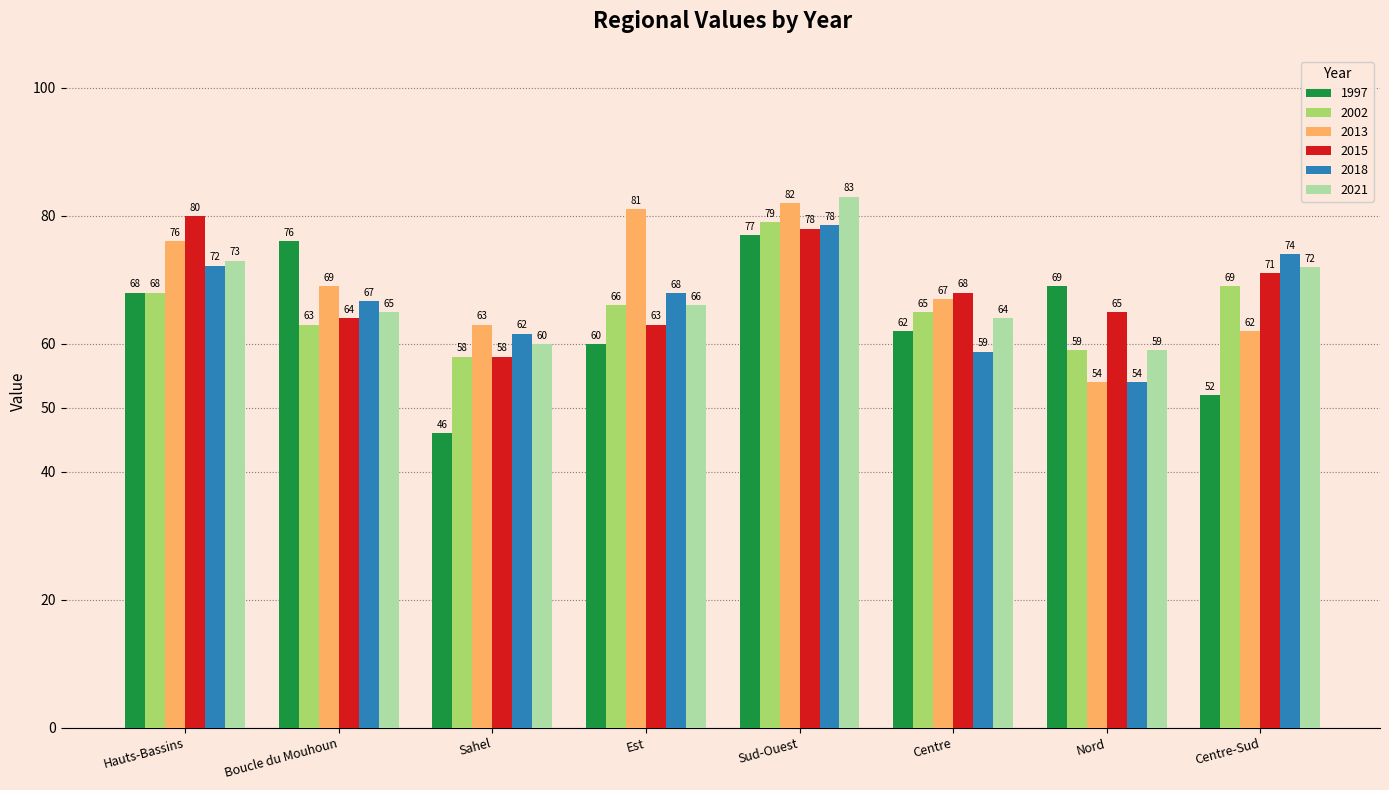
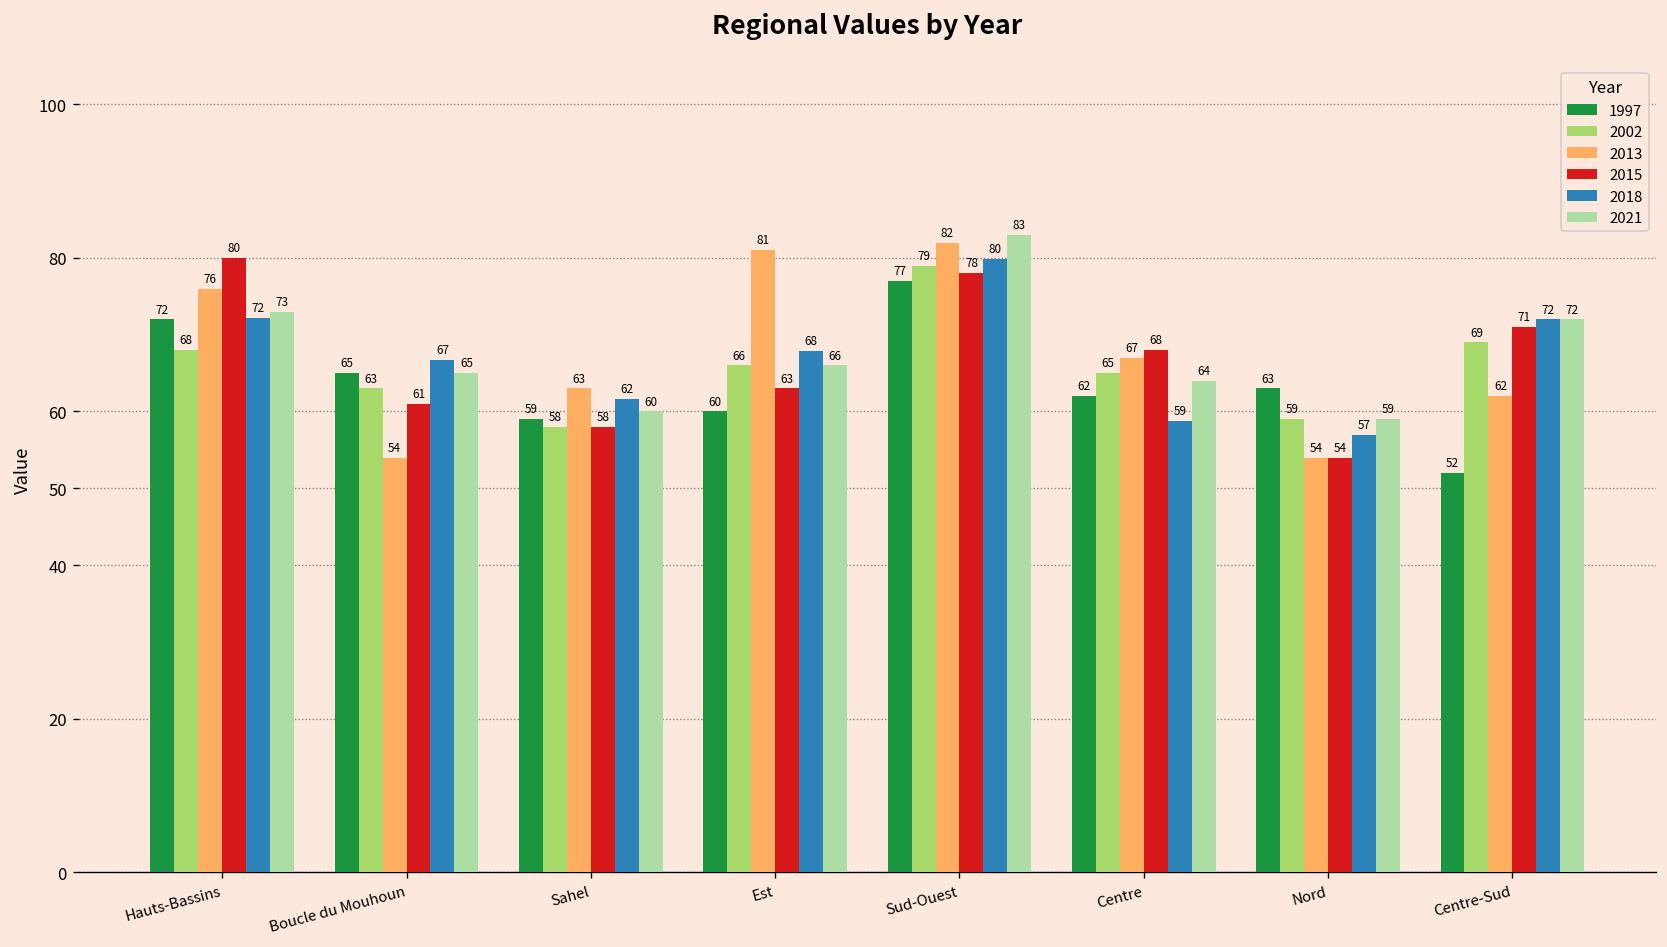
1997, Hauts-Bassins: 68 -> 72
1997, Boucle du Mouhoun: 76 -> 65
2013, Boucle du Mouhoun: 69 -> 54
2015, Boucle du Mouhoun: 64 -> 61
1997, Sahel: 46 -> 59
2018, Sud-Ouest: 78 -> 80
1997, Nord: 69 -> 63
2015, Nord: 65 -> 54
2018, Nord: 54 -> 57
2018, Centre-Sud: 74 -> 72
